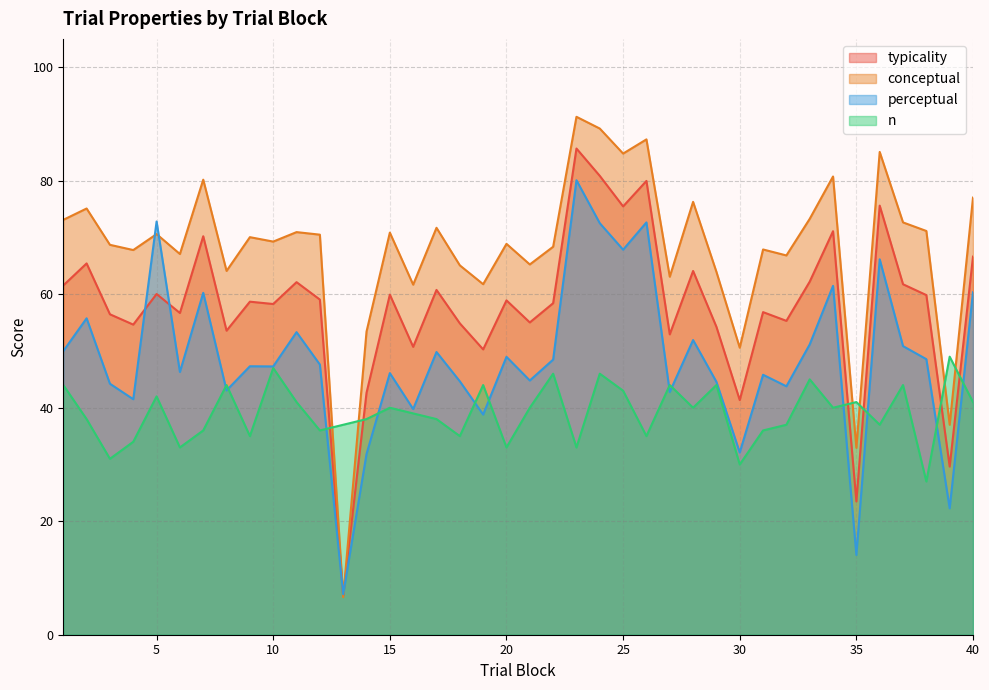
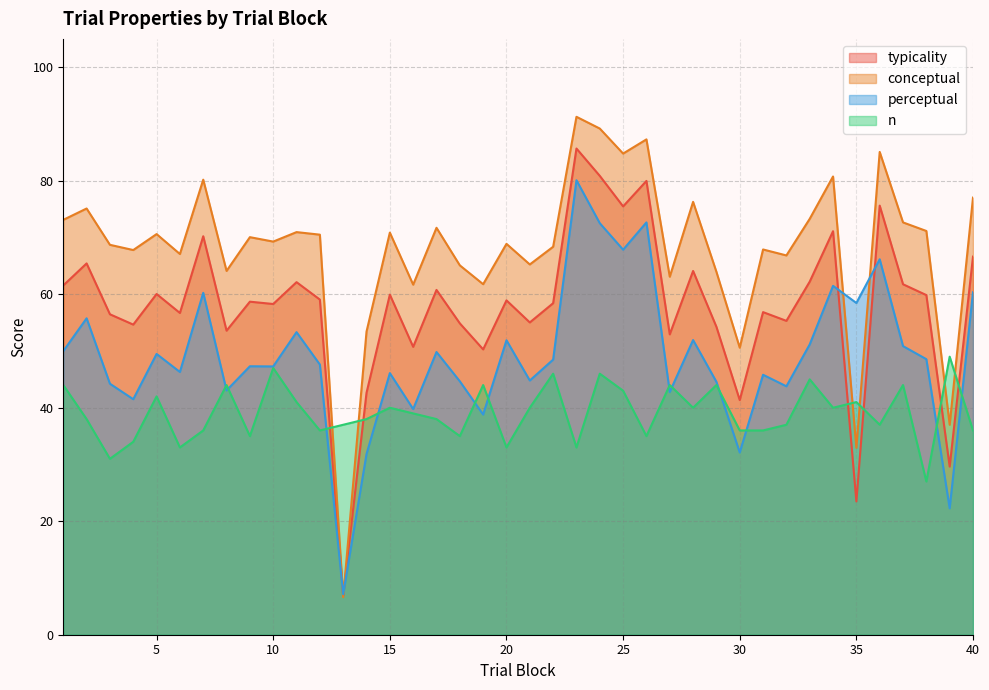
perceptual, 5: 73 -> 49
perceptual, 20: 49 -> 52
n, 30: 30 -> 36
perceptual, 35: 14 -> 58
n, 40: 41 -> 36
